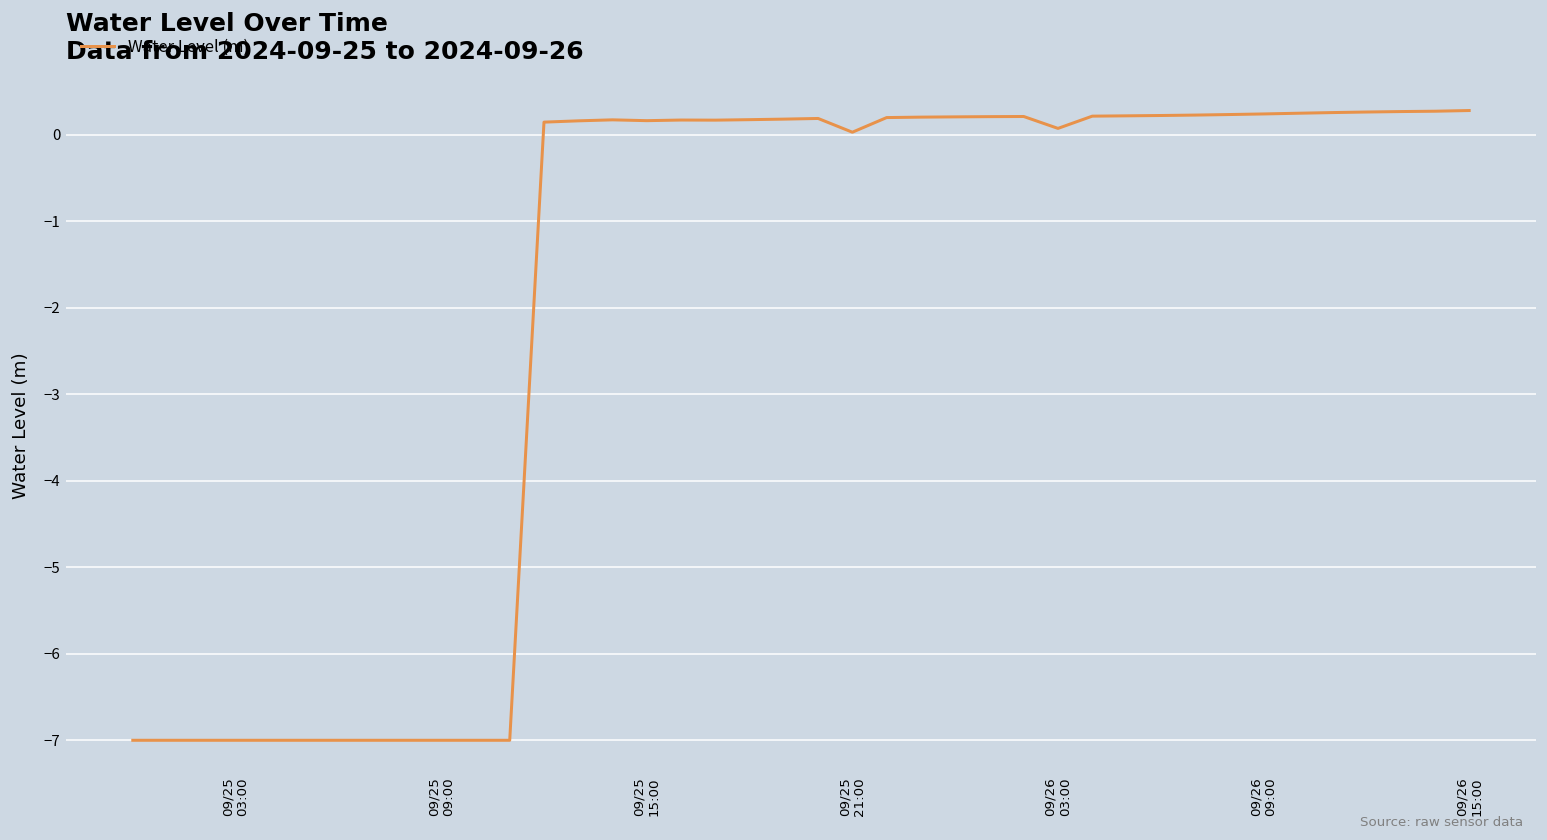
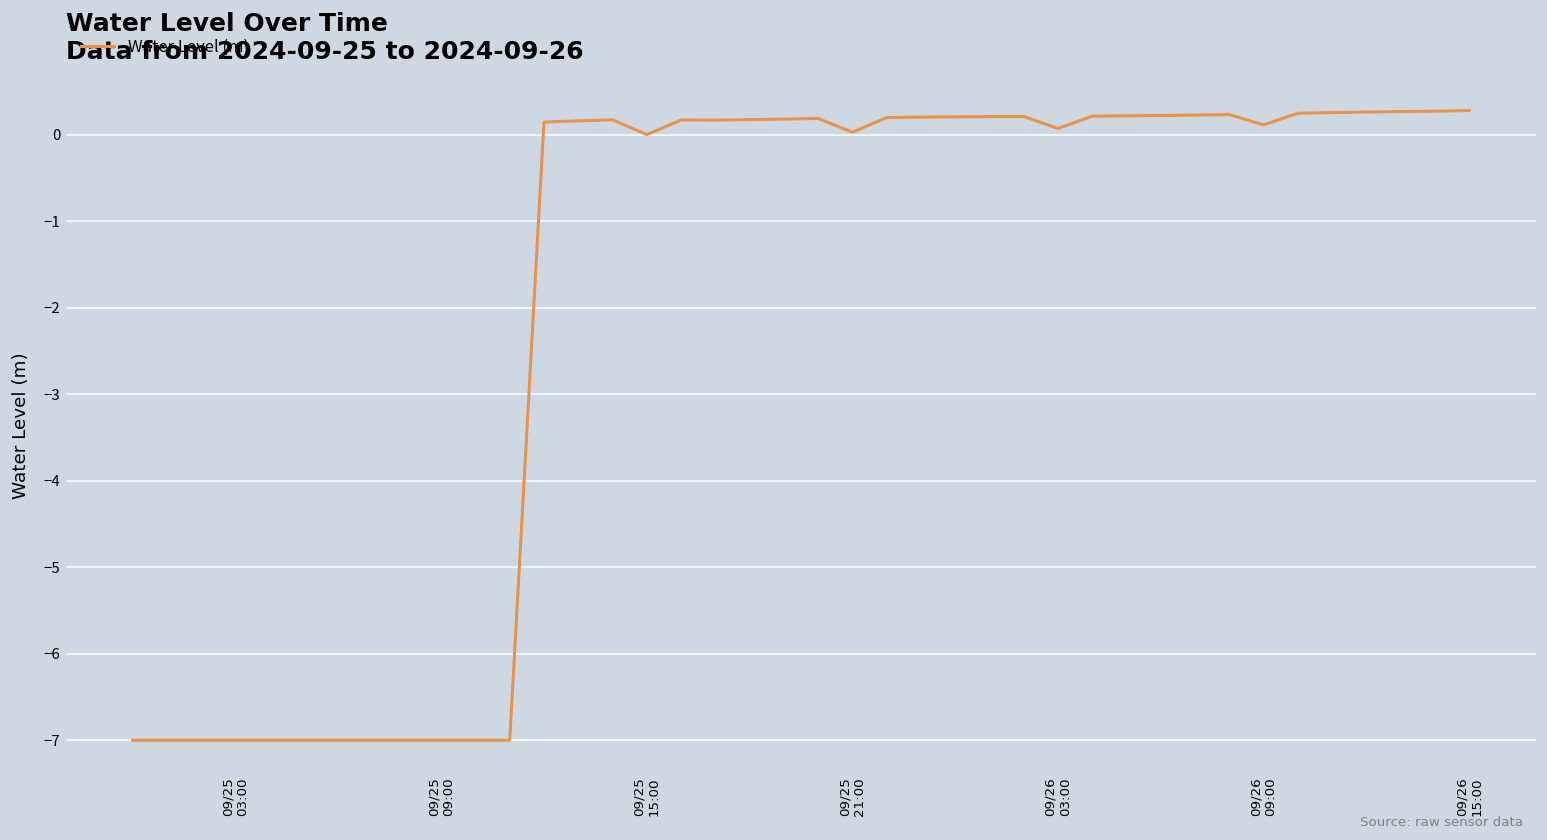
09/25 15:00: 0.2 -> 0.0
09/26 09:00: 0.2 -> 0.1
